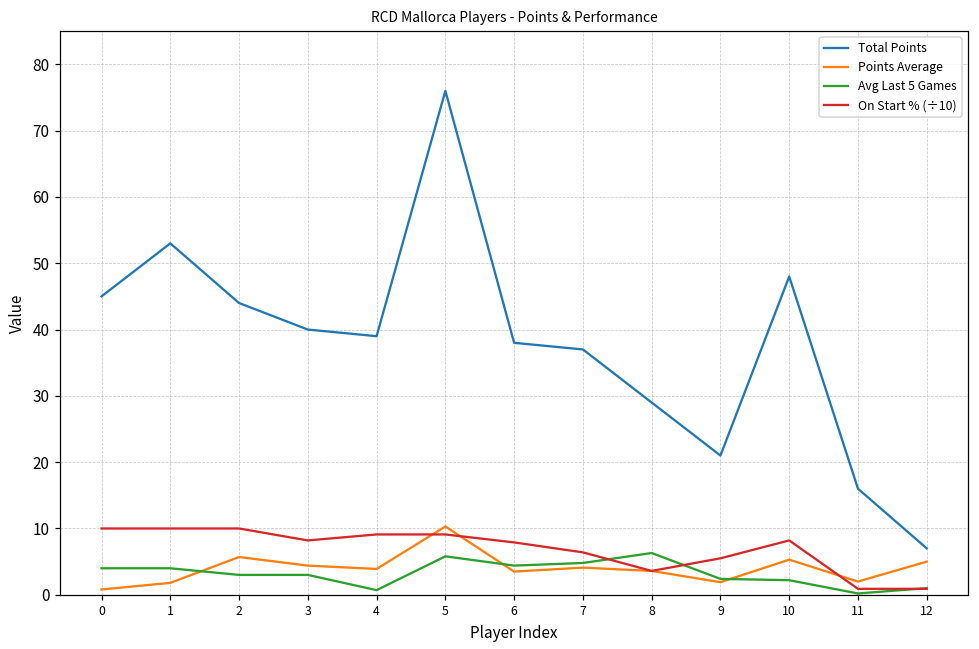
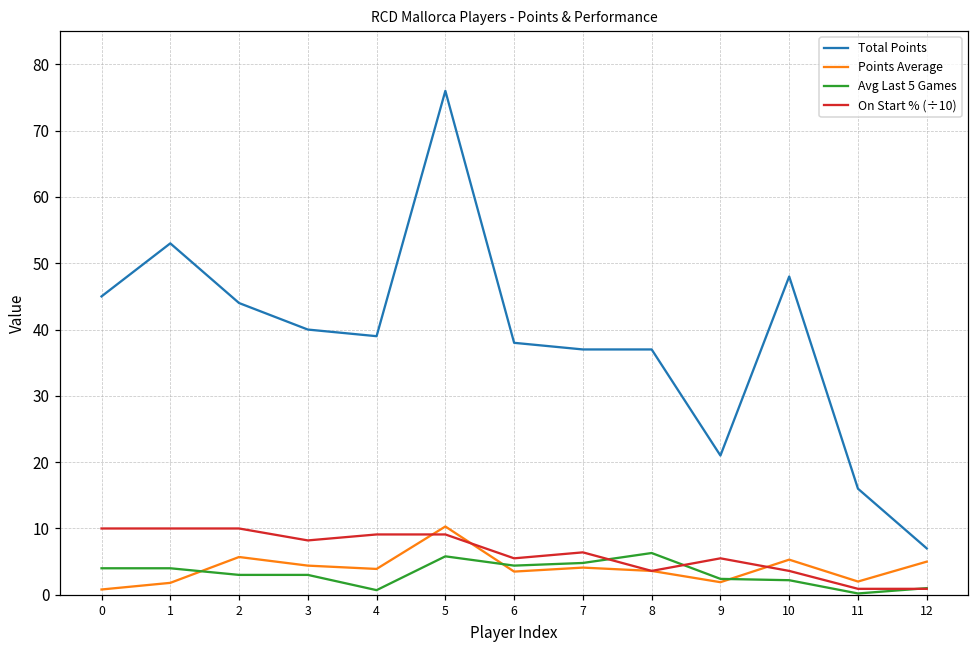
On Start % (÷10), 6: 8 -> 6
Total Points, 8: 29 -> 37
On Start % (÷10), 10: 8 -> 4
